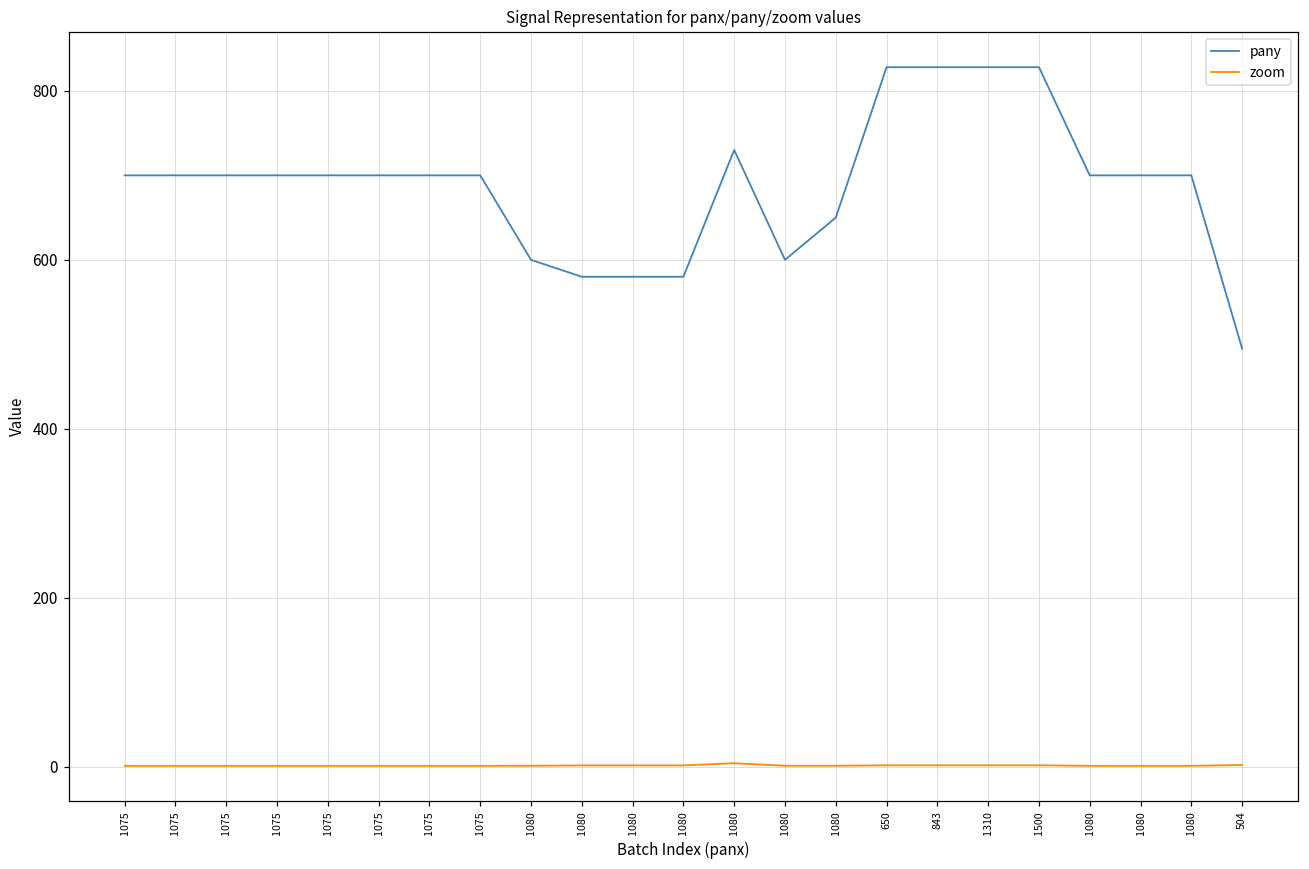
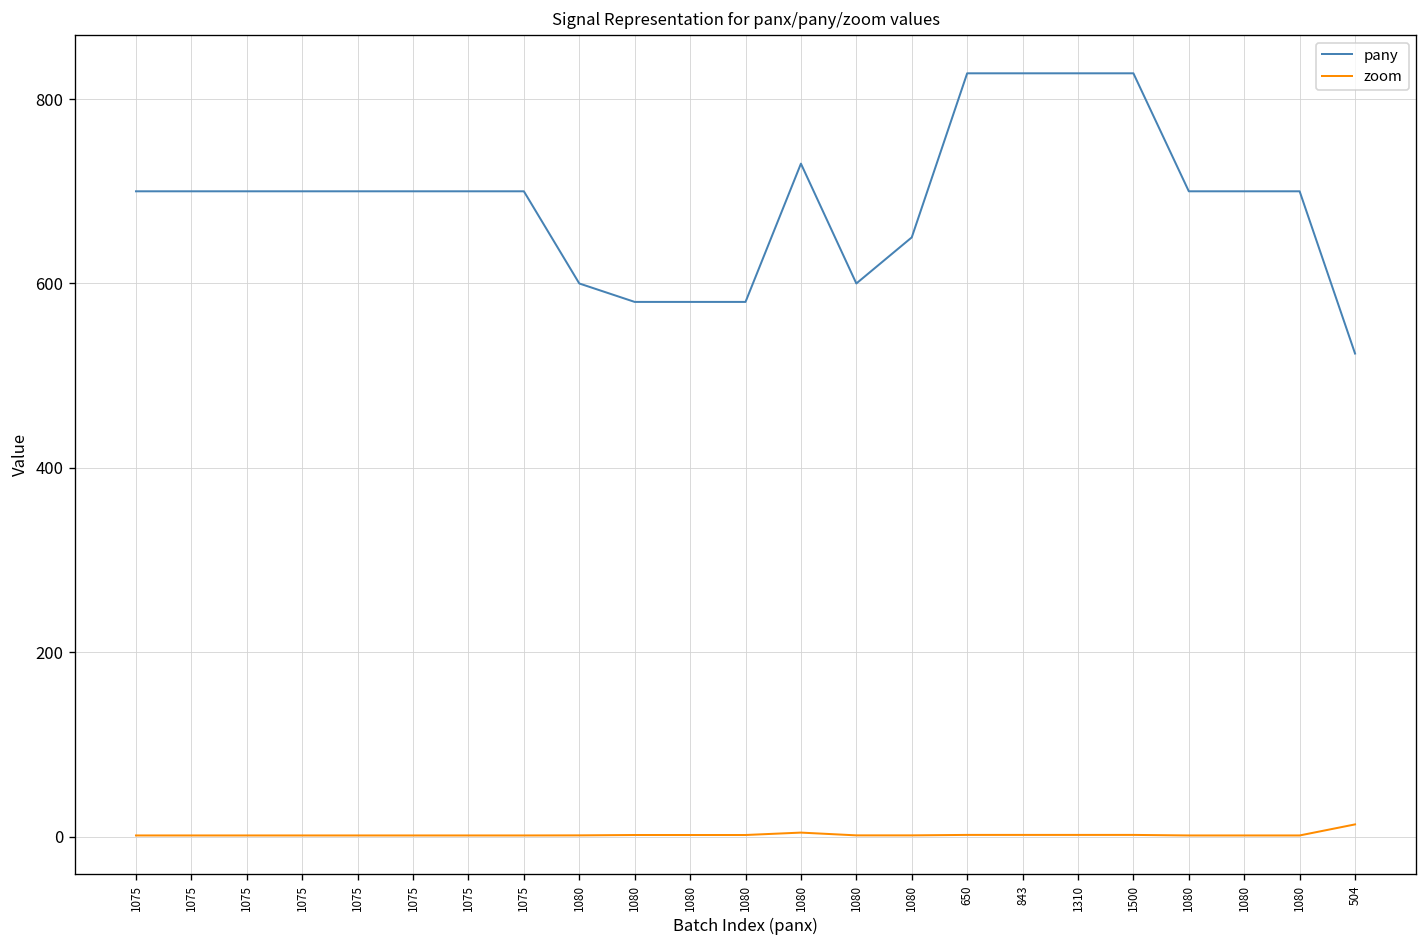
pany, 504: 500 -> 520
zoom, 504: 0 -> 10
